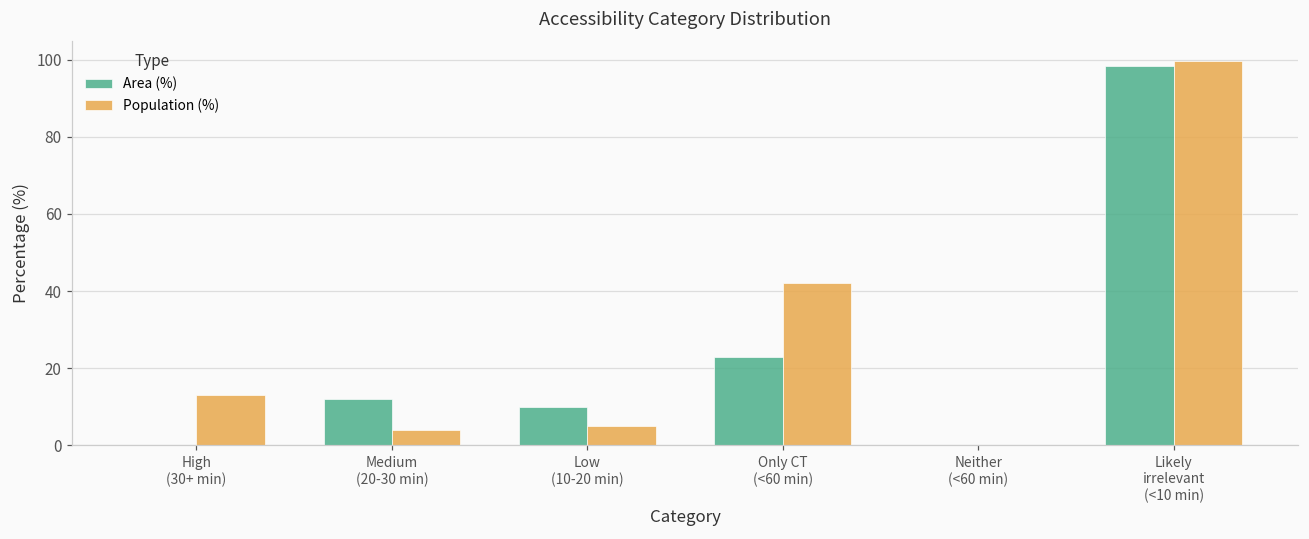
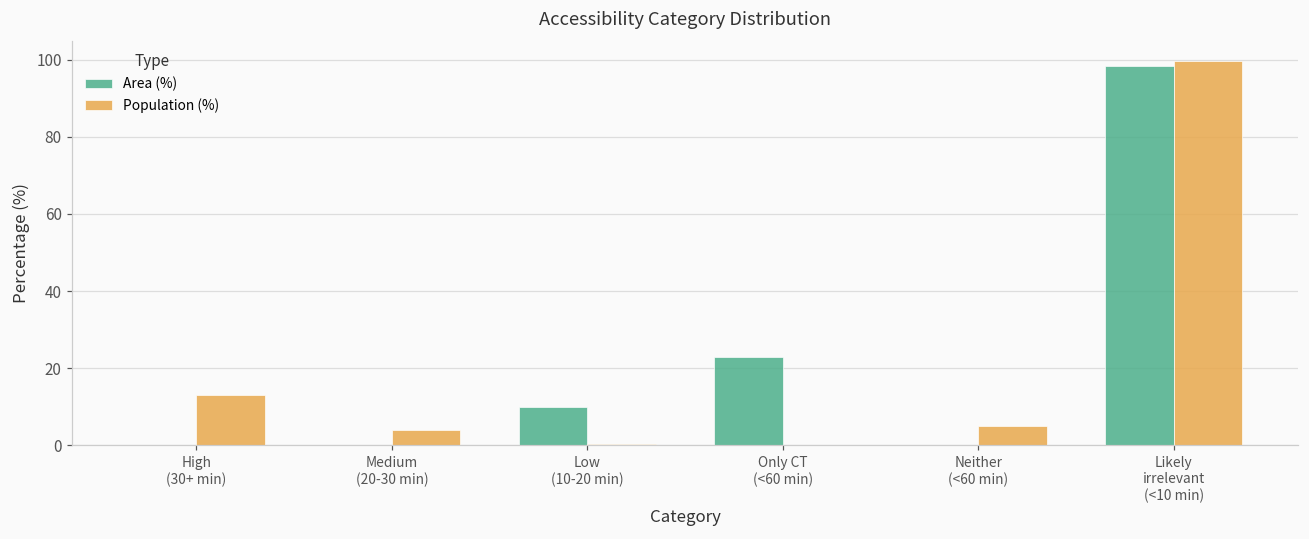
Area (%), Medium (20-30 min): 12 -> 0
Population (%), Low (10-20 min): 5 -> 0
Population (%), Only CT (<60 min): 42 -> 0
Population (%), Neither (<60 min): 0 -> 5
